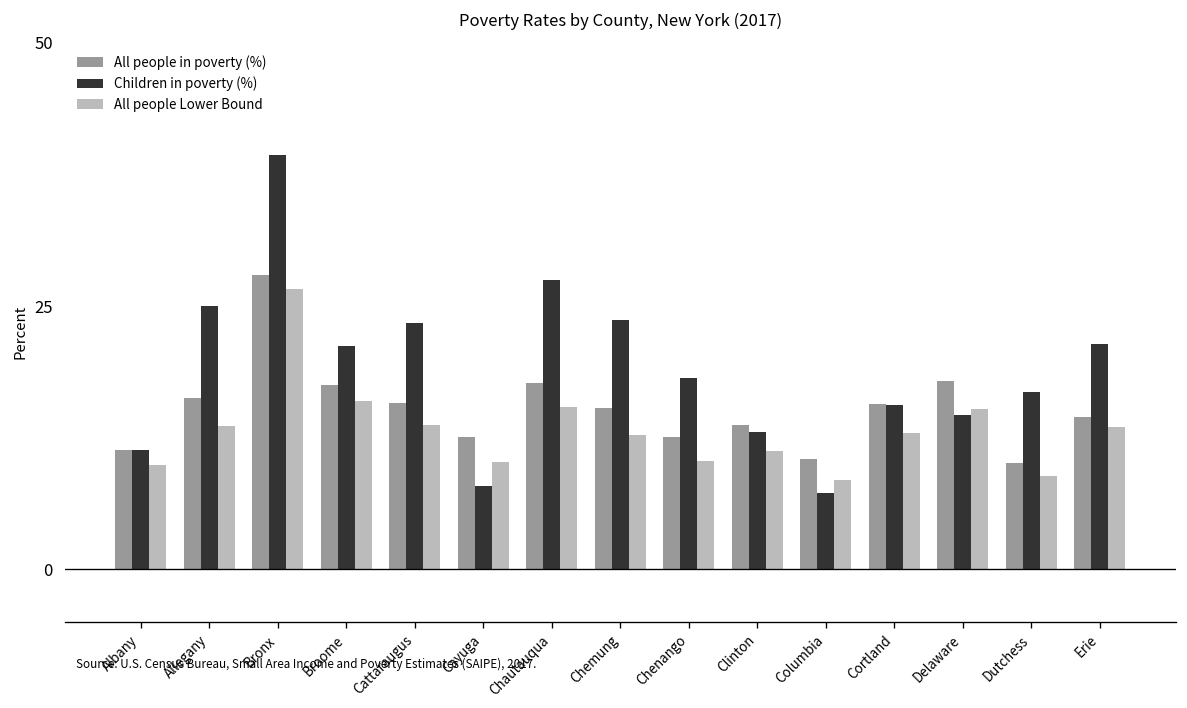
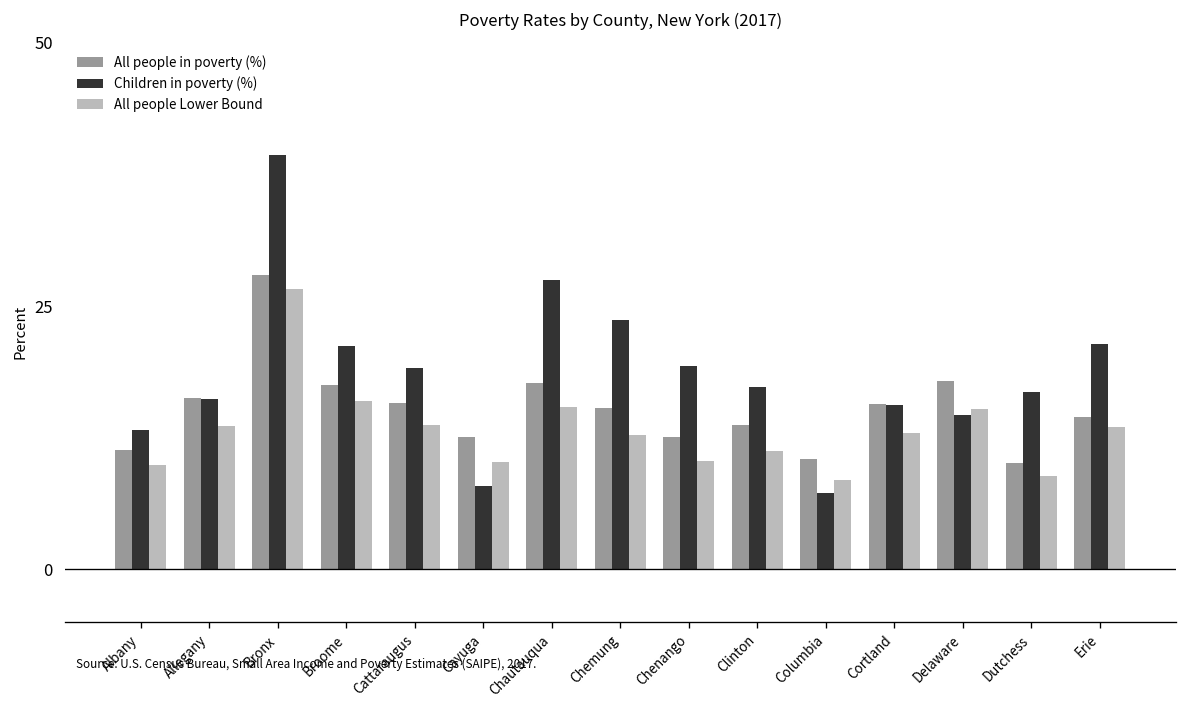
Children in poverty (%), Albany: 11 -> 13
Children in poverty (%), Allegany: 25 -> 16
Children in poverty (%), Cattaraugus: 23 -> 19
Children in poverty (%), Chenango: 18 -> 19
Children in poverty (%), Clinton: 13 -> 17
